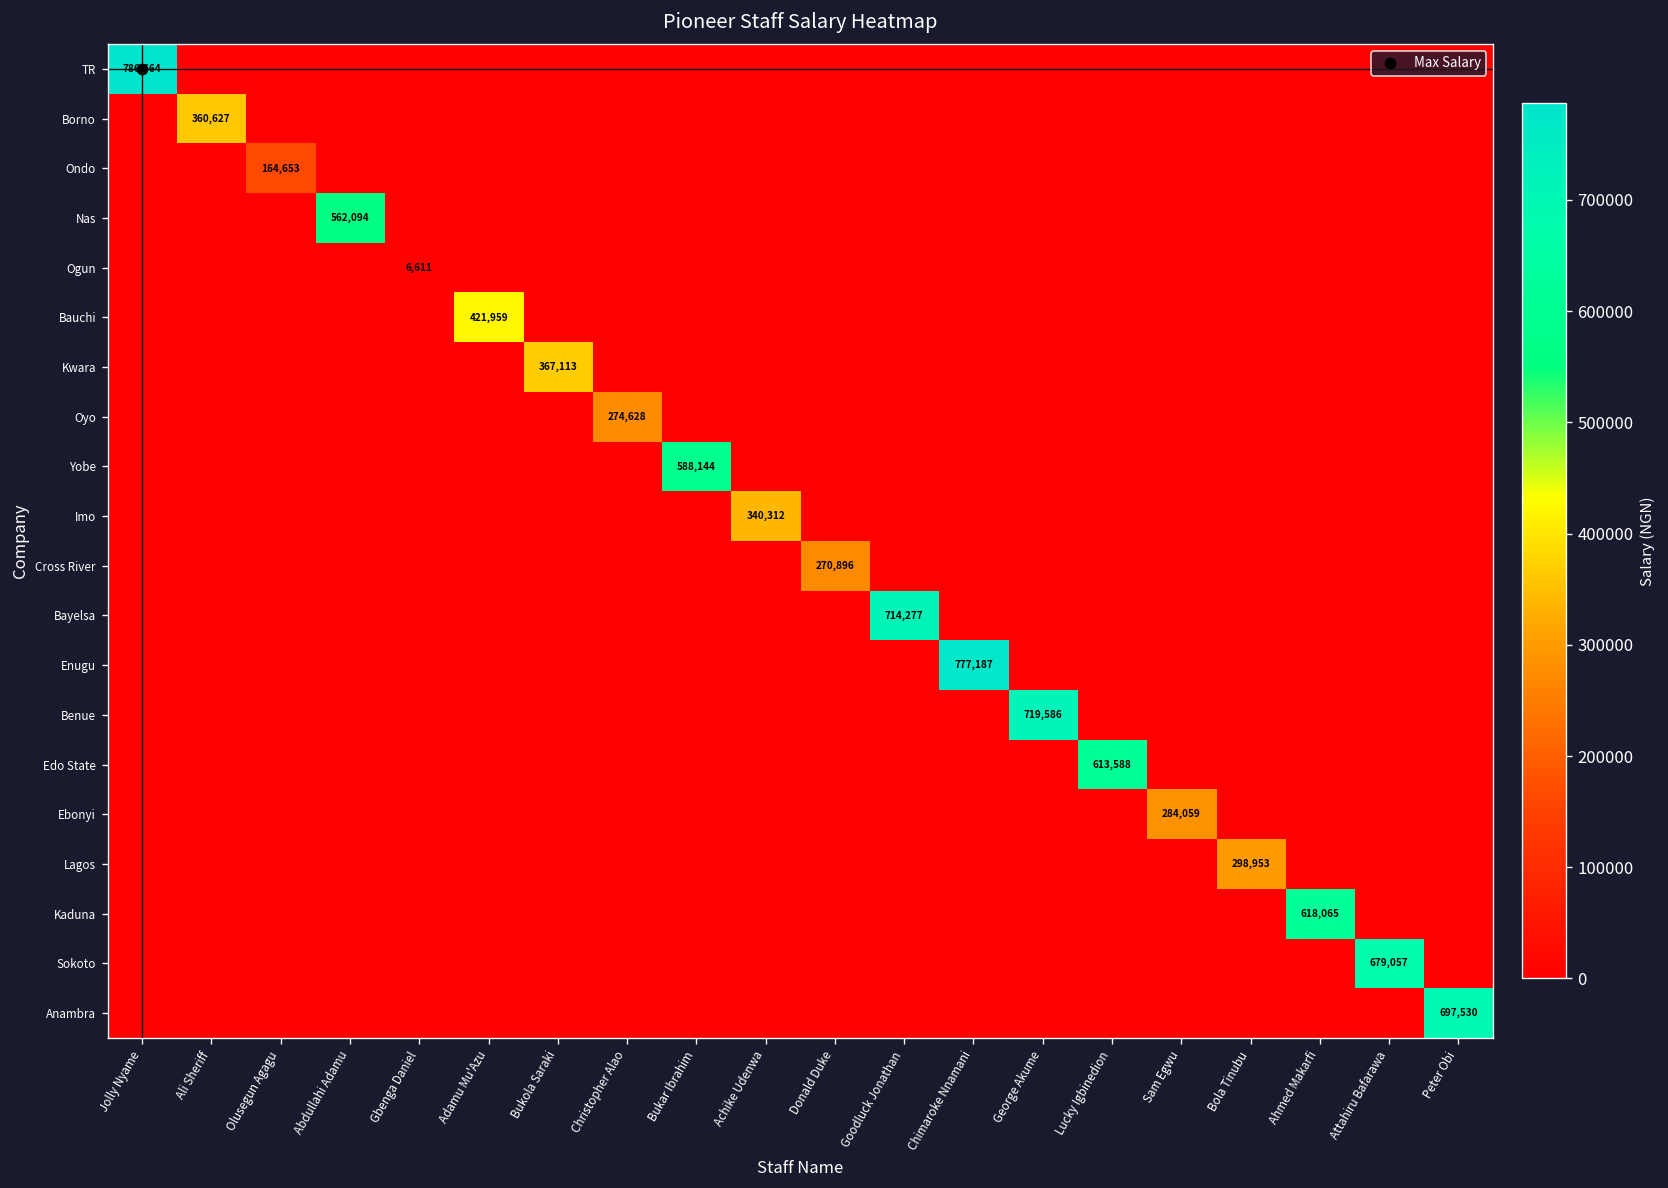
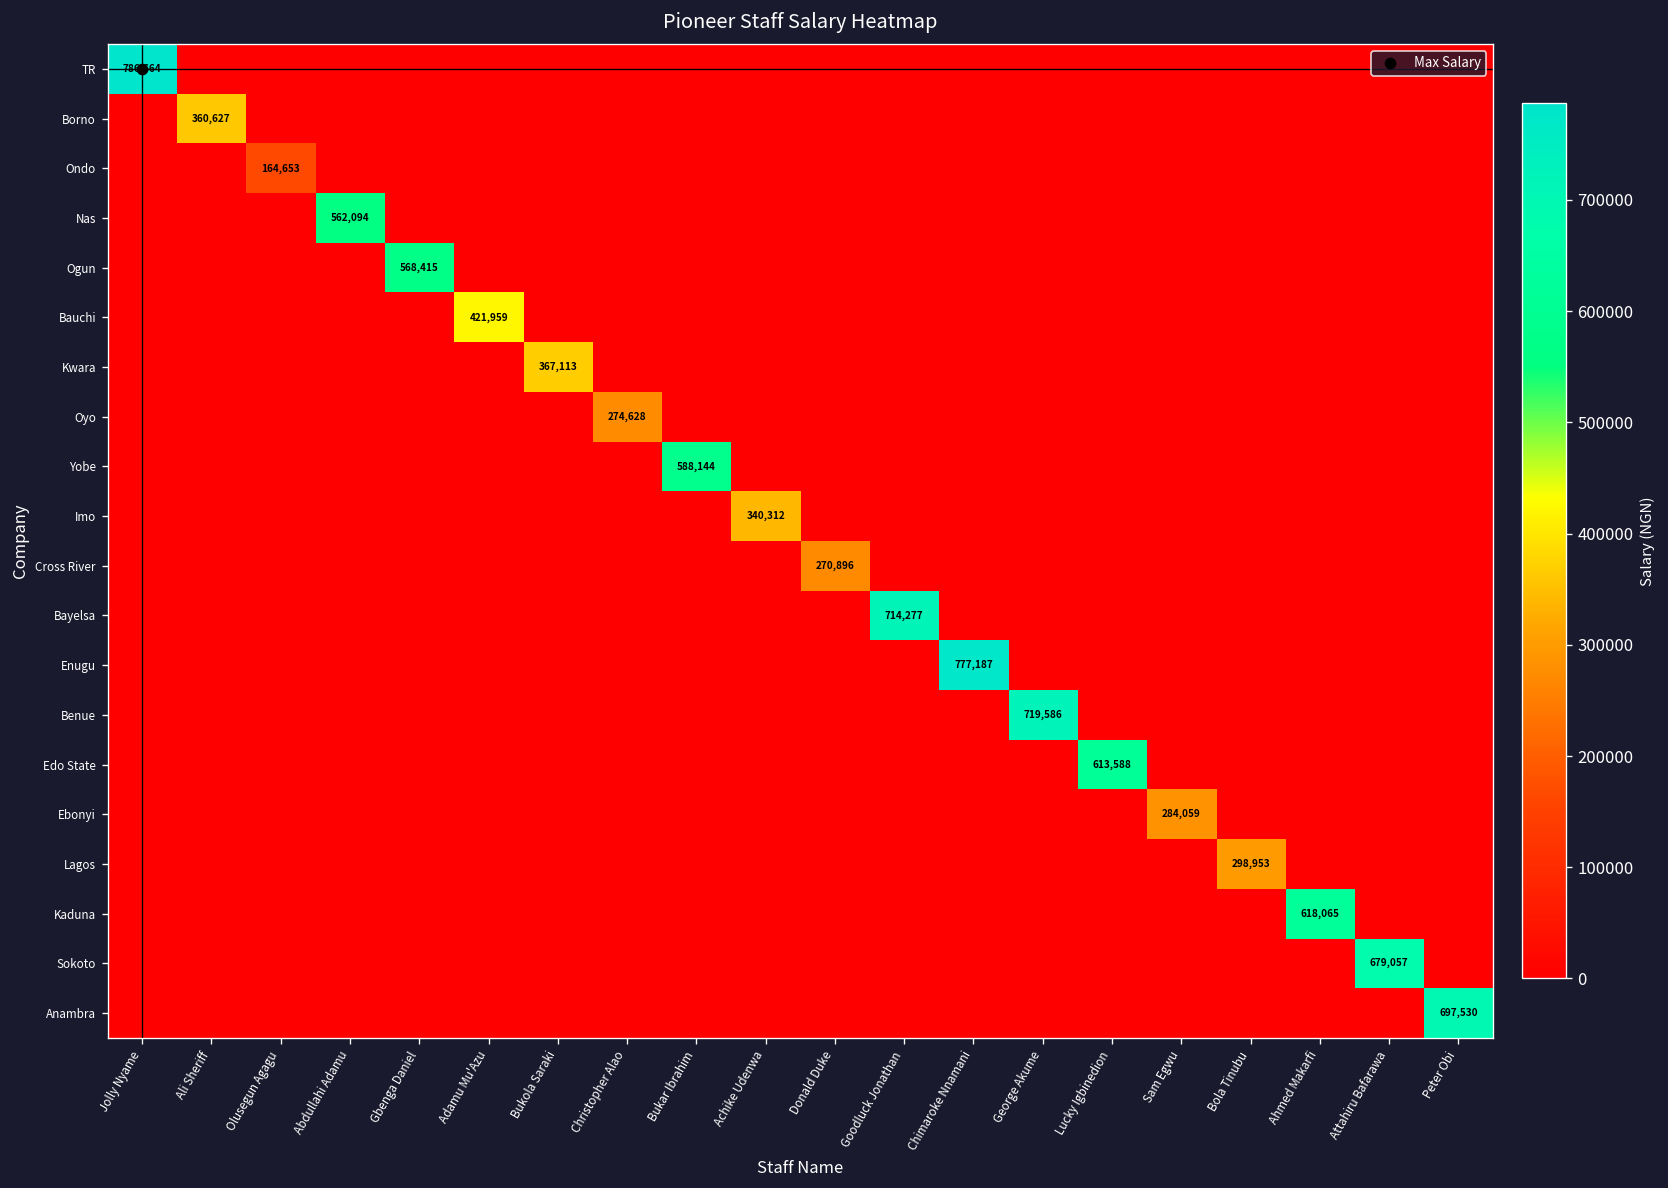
Ogun, Gbenga Daniel: 6,611 -> 568,415
